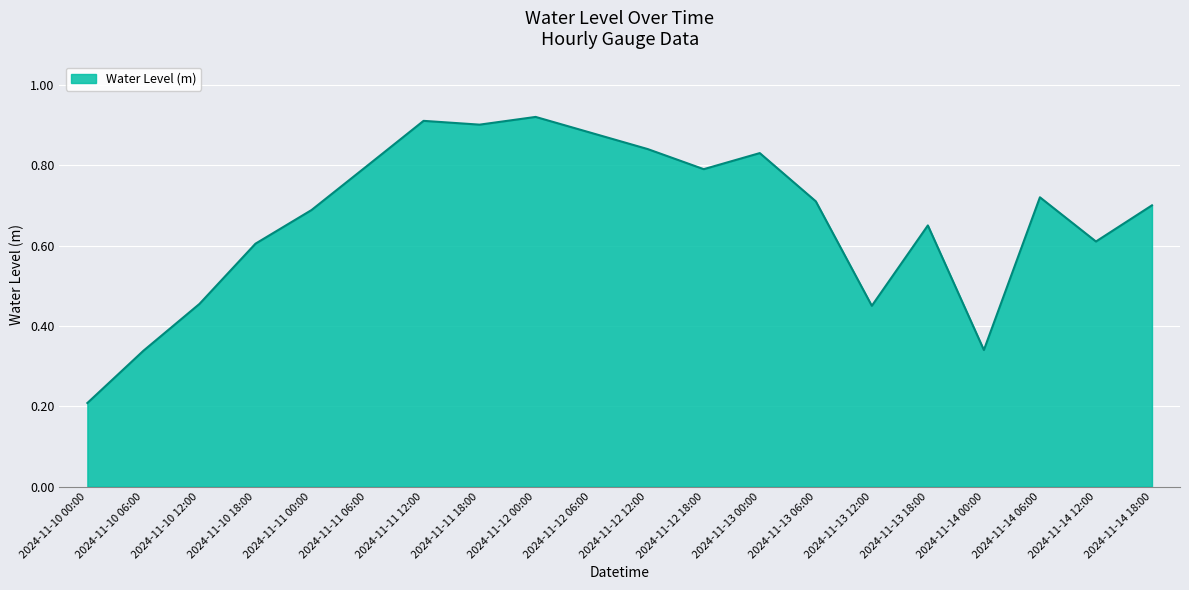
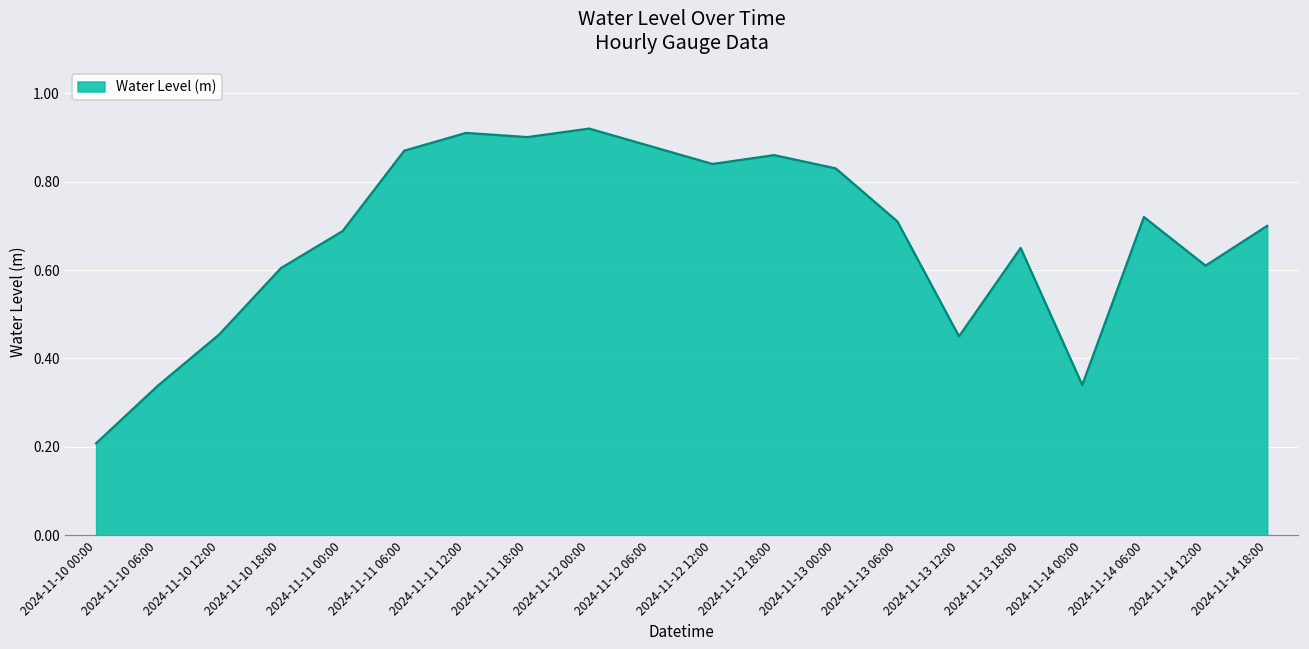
2024-11-11 06:00: 0.80 -> 0.87
2024-11-12 18:00: 0.79 -> 0.86
